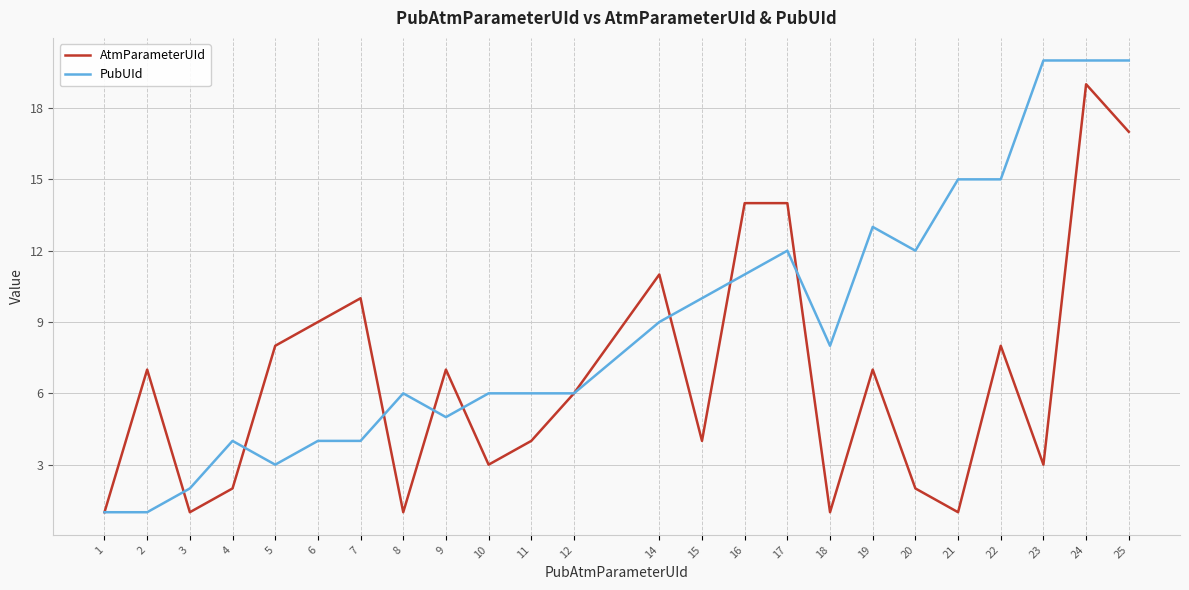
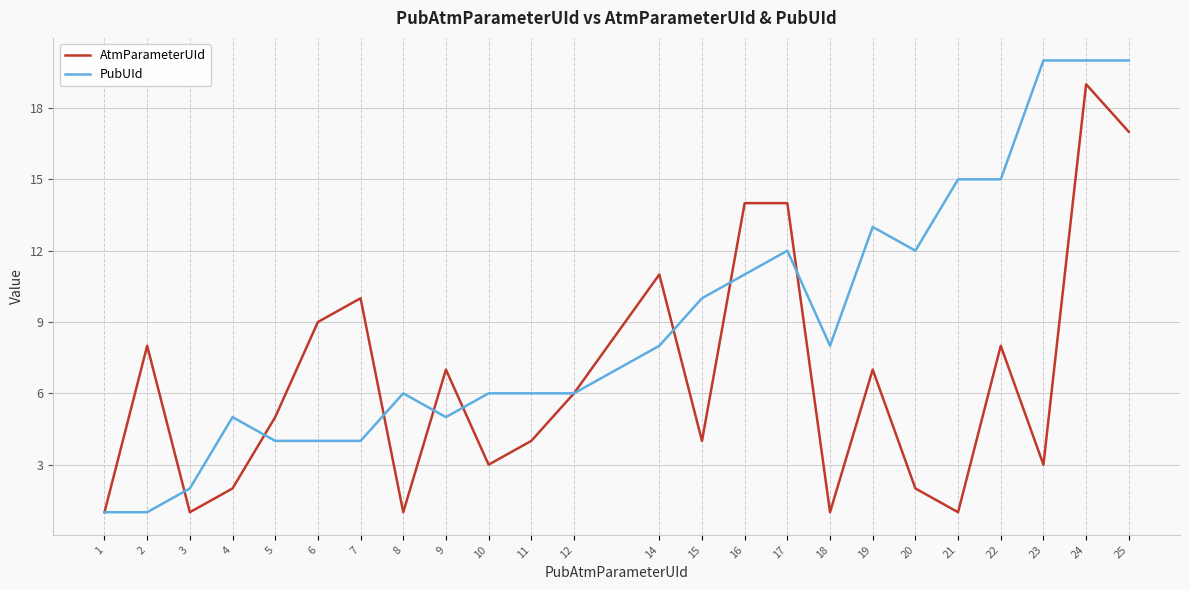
AtmParameterUId, 2: 7 -> 8
PubUId, 4: 4 -> 5
AtmParameterUId, 5: 8 -> 5
PubUId, 5: 3 -> 4
PubUId, 14: 9 -> 8
